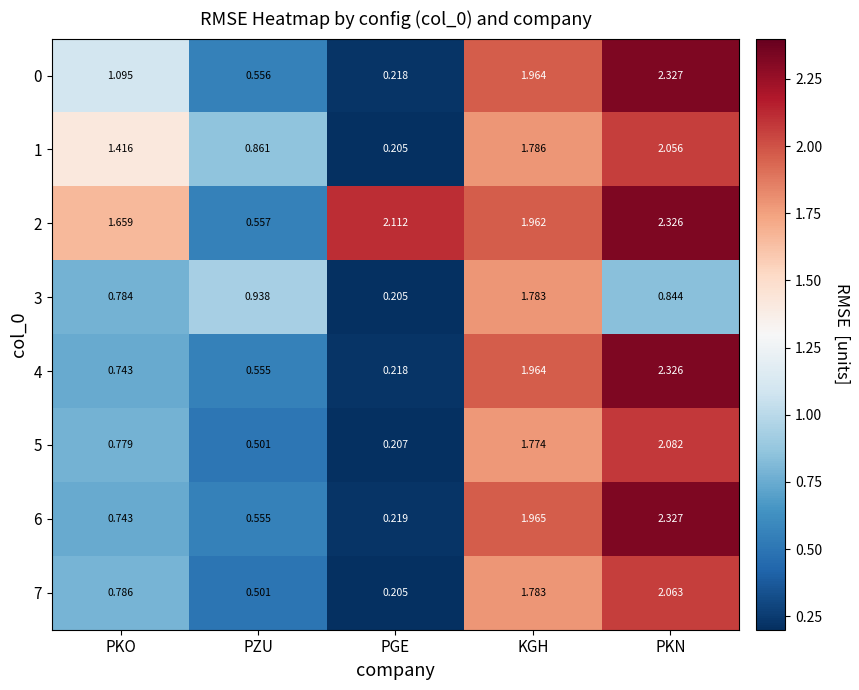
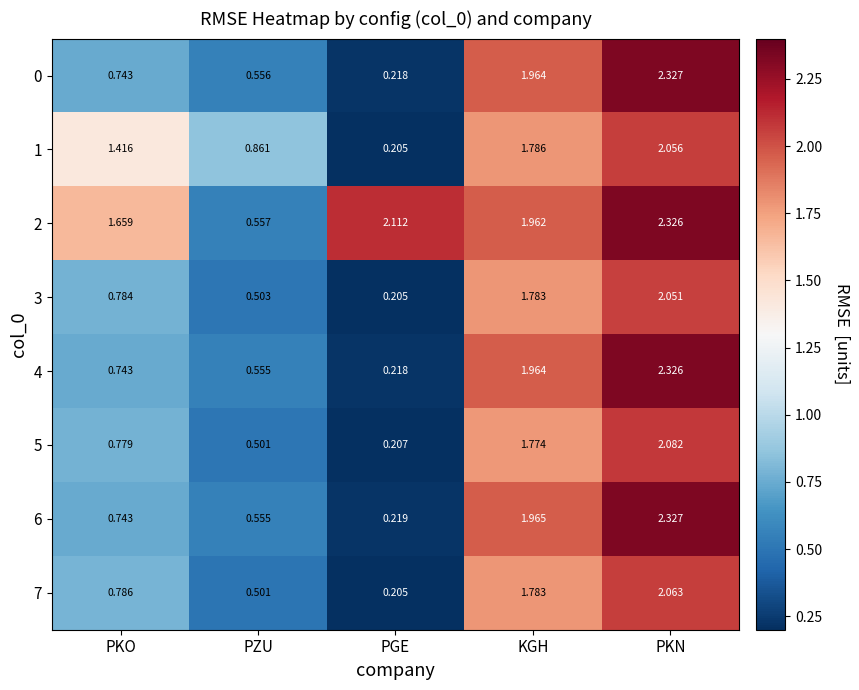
0, PKO: 1.095 -> 0.743
3, PZU: 0.938 -> 0.503
3, PKN: 0.844 -> 2.051
